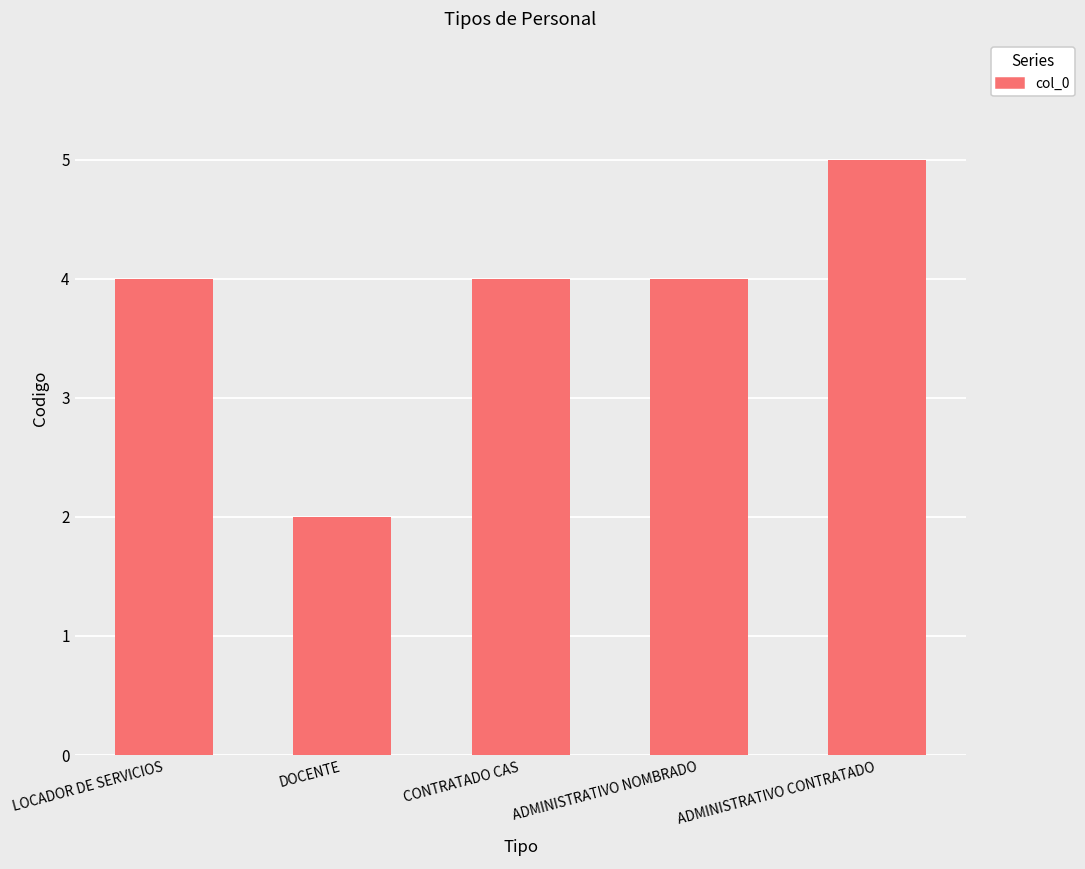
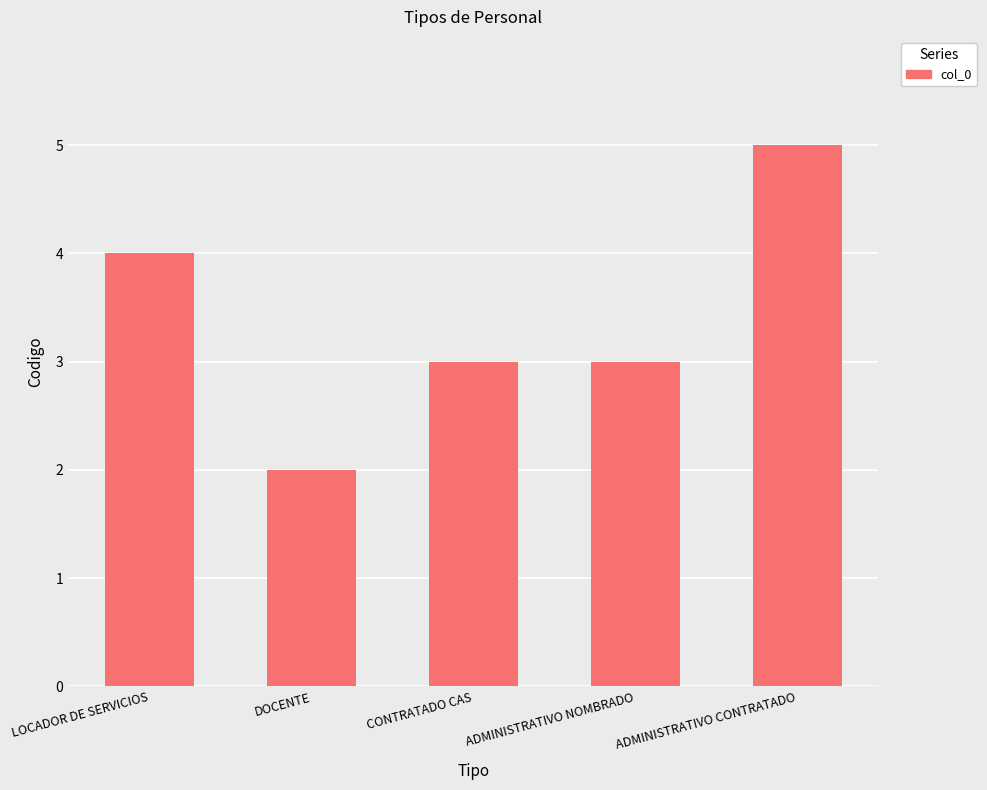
CONTRATADO CAS: 4 -> 3
ADMINISTRATIVO NOMBRADO: 4 -> 3
